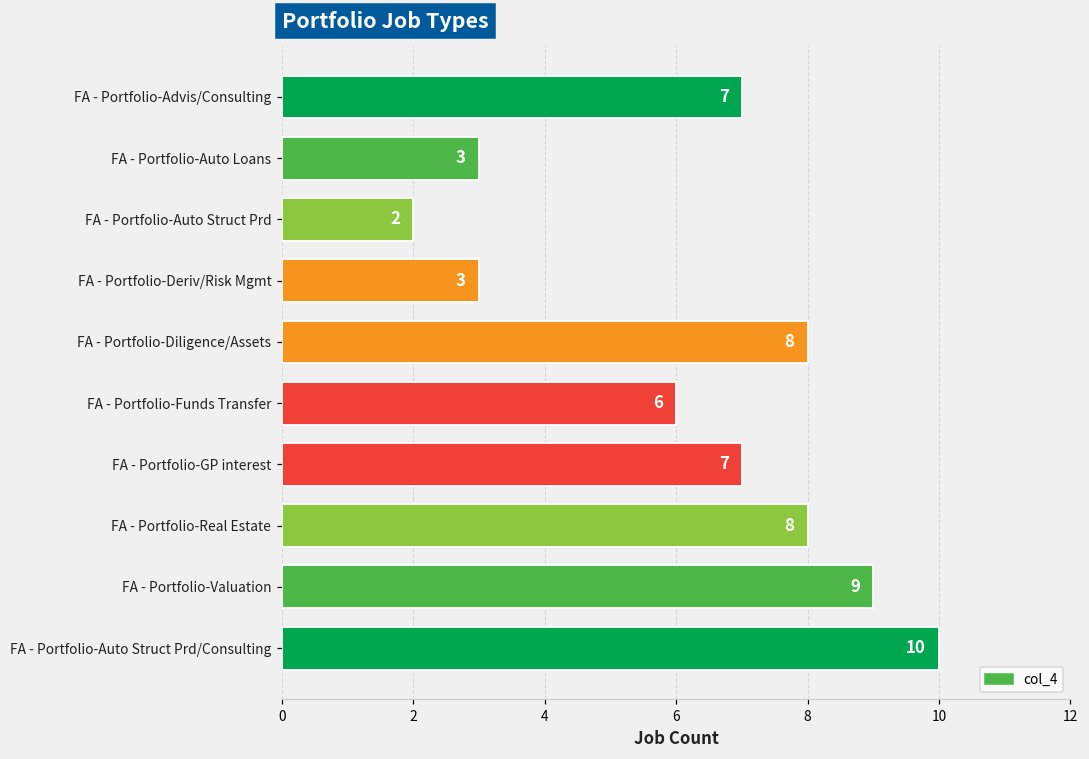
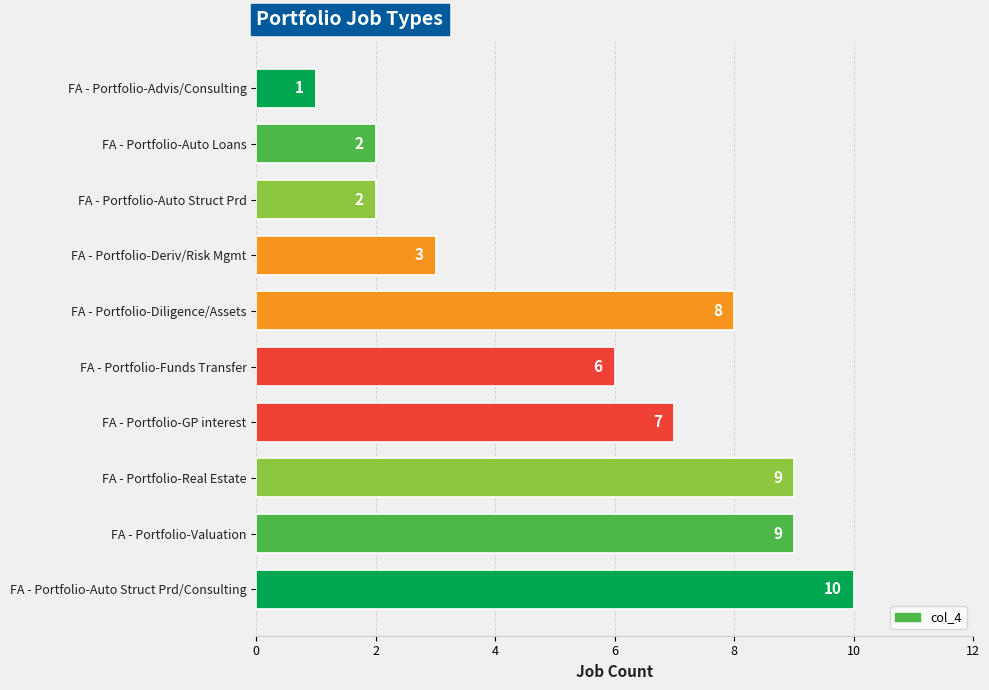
FA - Portfolio-Advis/Consulting: 7 -> 1
FA - Portfolio-Auto Loans: 3 -> 2
FA - Portfolio-Real Estate: 8 -> 9
